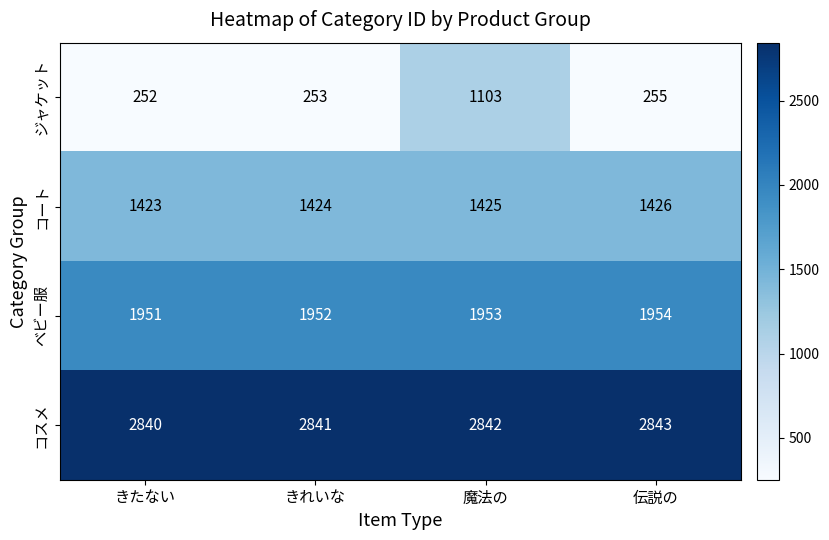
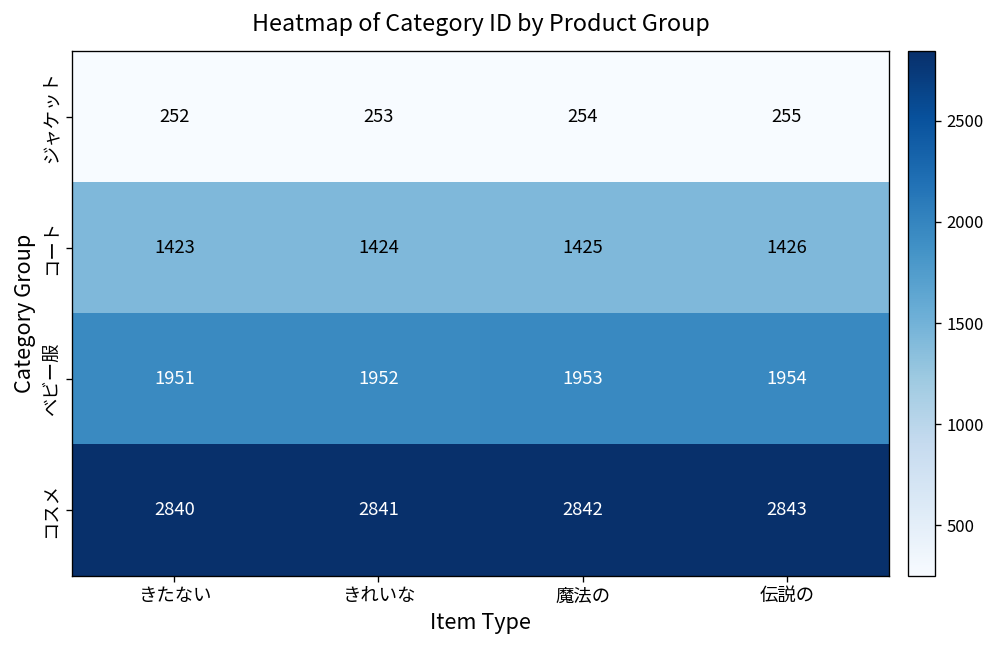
ジャケット, 魔法の: 1103 -> 254
